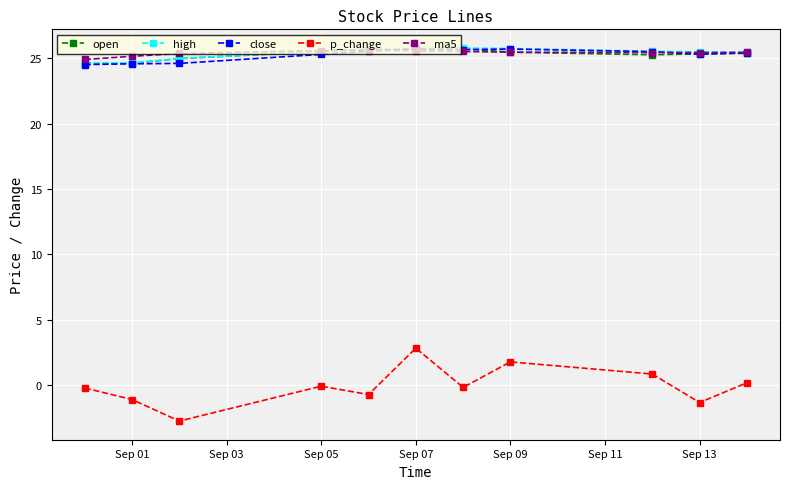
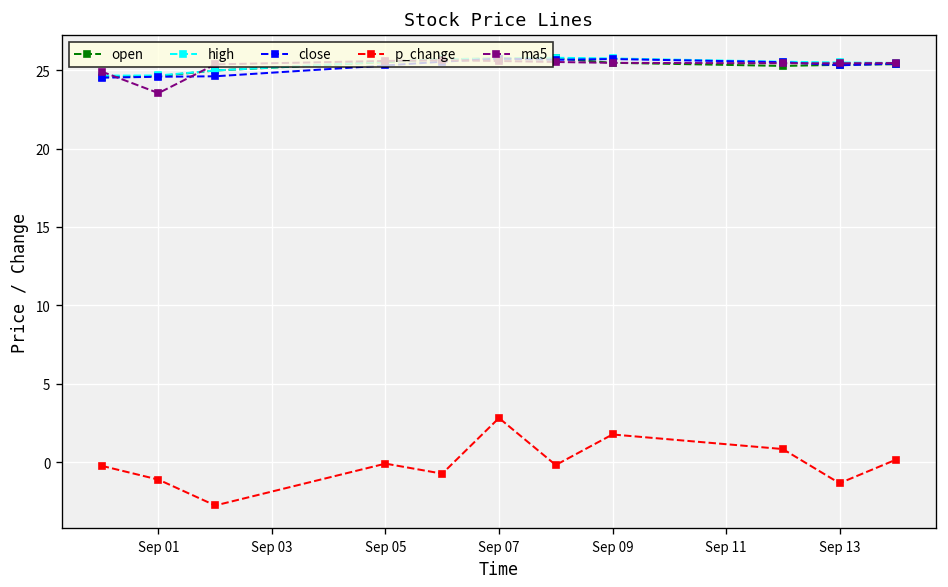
ma5, Sep 01: 25.2 -> 23.5
